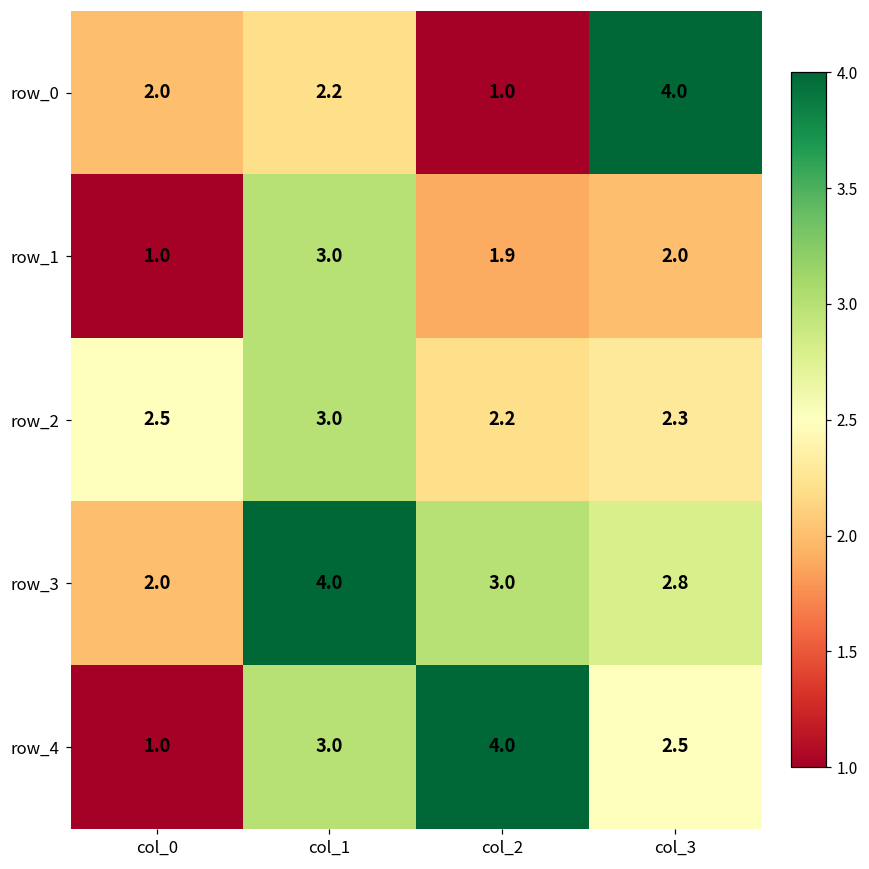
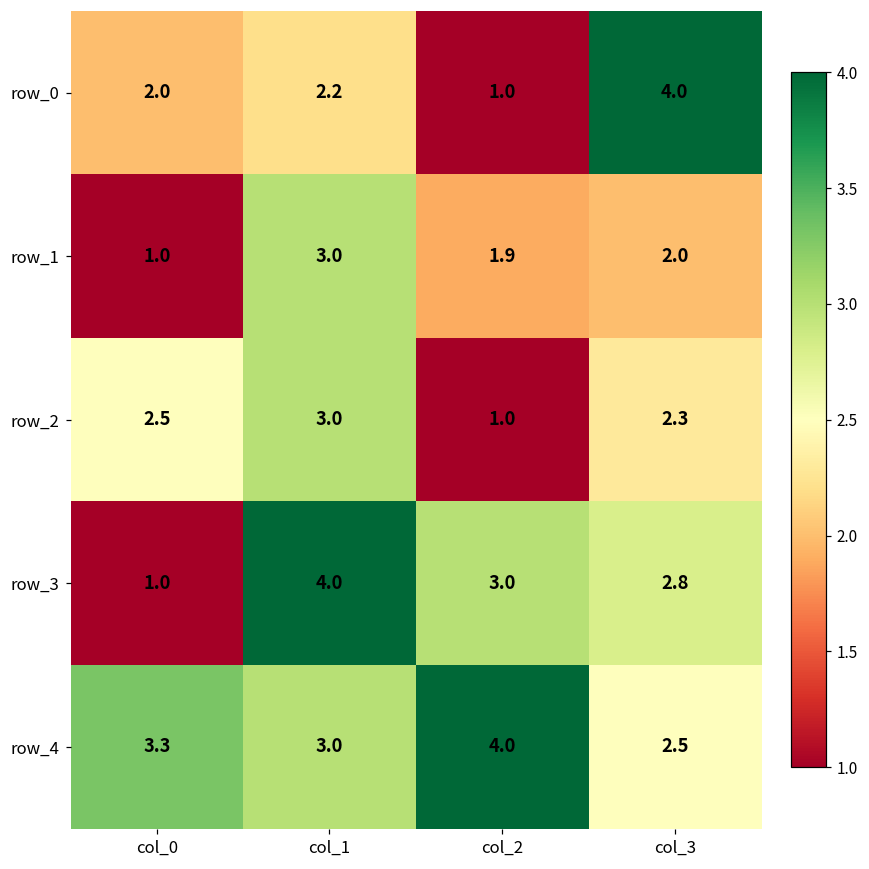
row_2, col_2: 2.2 -> 1.0
row_3, col_0: 2.0 -> 1.0
row_4, col_0: 1.0 -> 3.3
